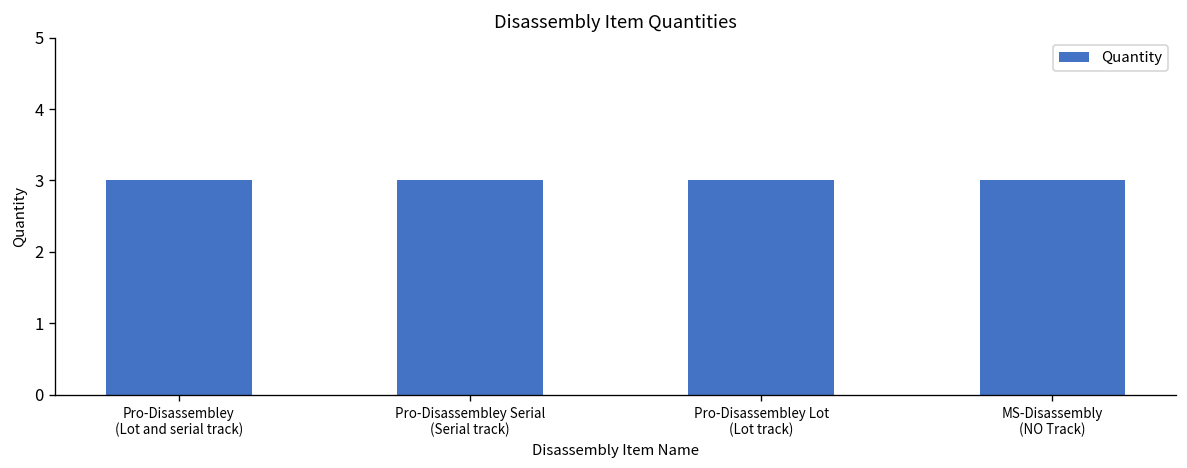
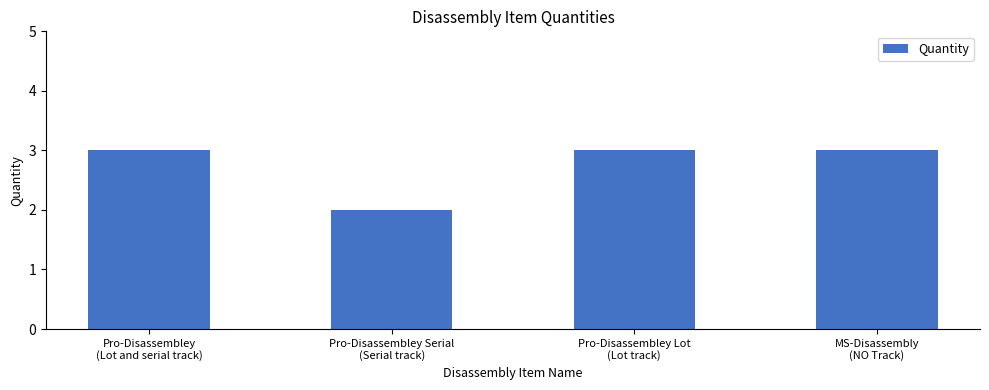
Pro-Disassembley Serial (Serial track): 3 -> 2
